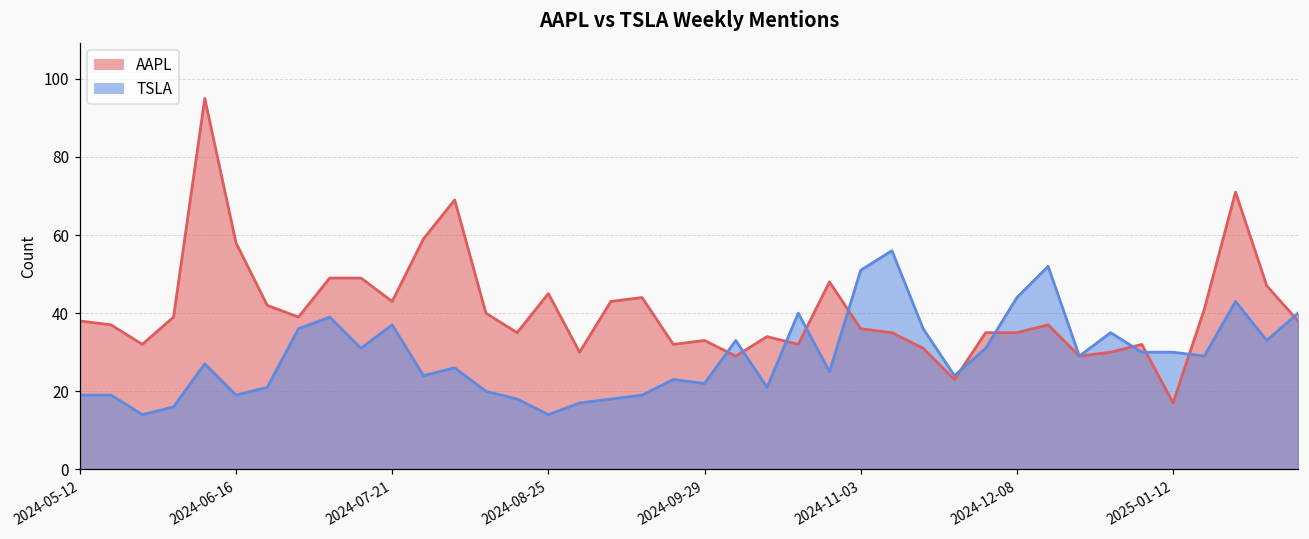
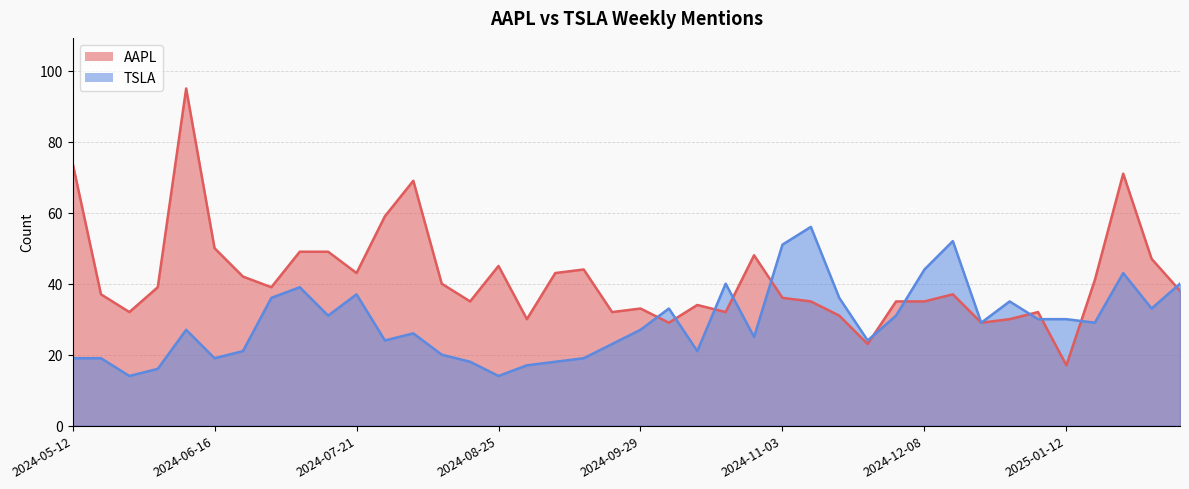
AAPL, 2024-05-12: 38 -> 74
AAPL, 2024-06-16: 58 -> 50
TSLA, 2024-09-29: 22 -> 27
